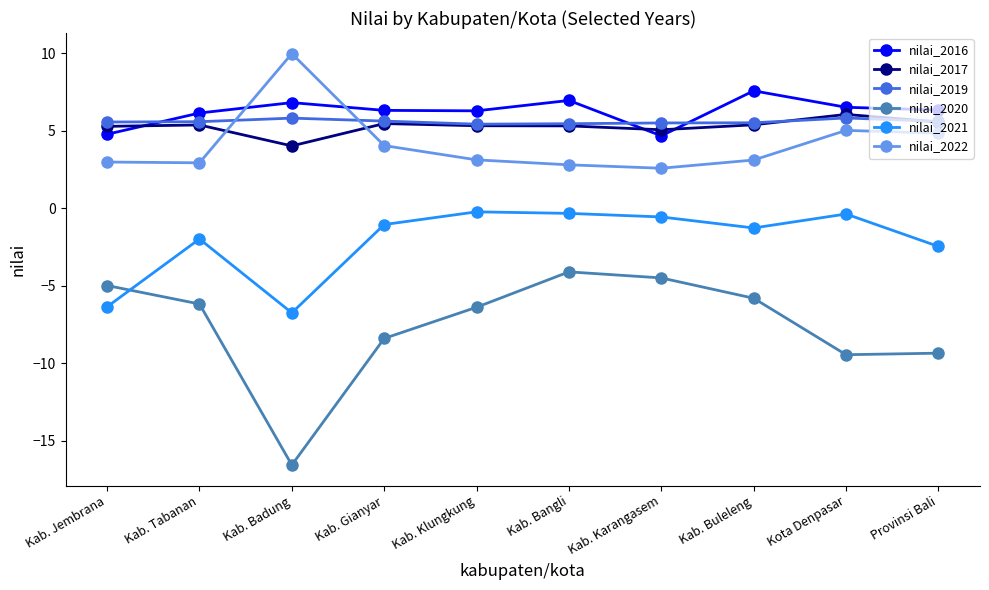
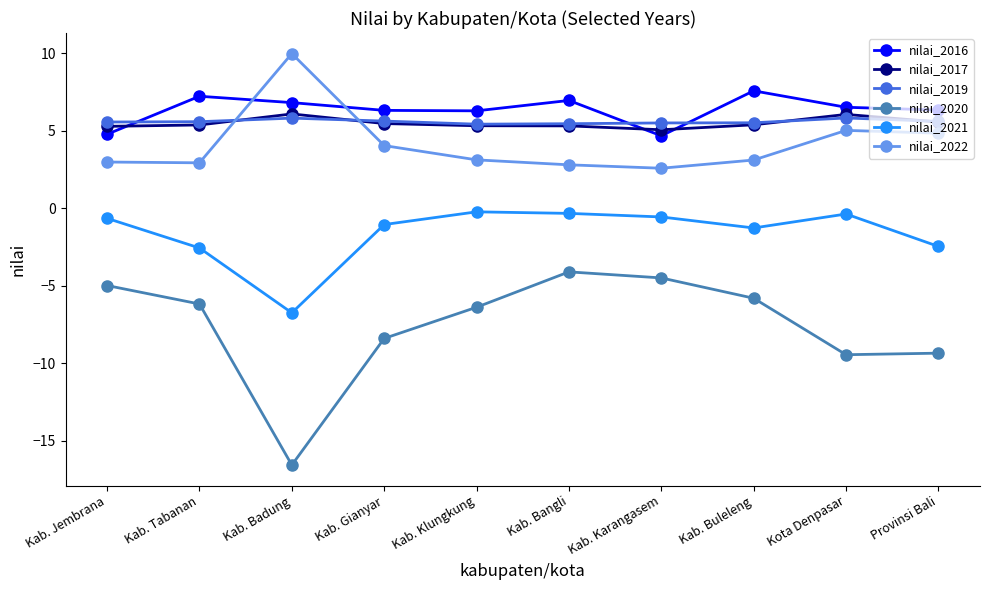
nilai_2021, Kab. Jembrana: -6.4 -> -0.7
nilai_2016, Kab. Tabanan: 6.1 -> 7.2
nilai_2021, Kab. Tabanan: -2.0 -> -2.6
nilai_2017, Kab. Badung: 4.0 -> 6.1
